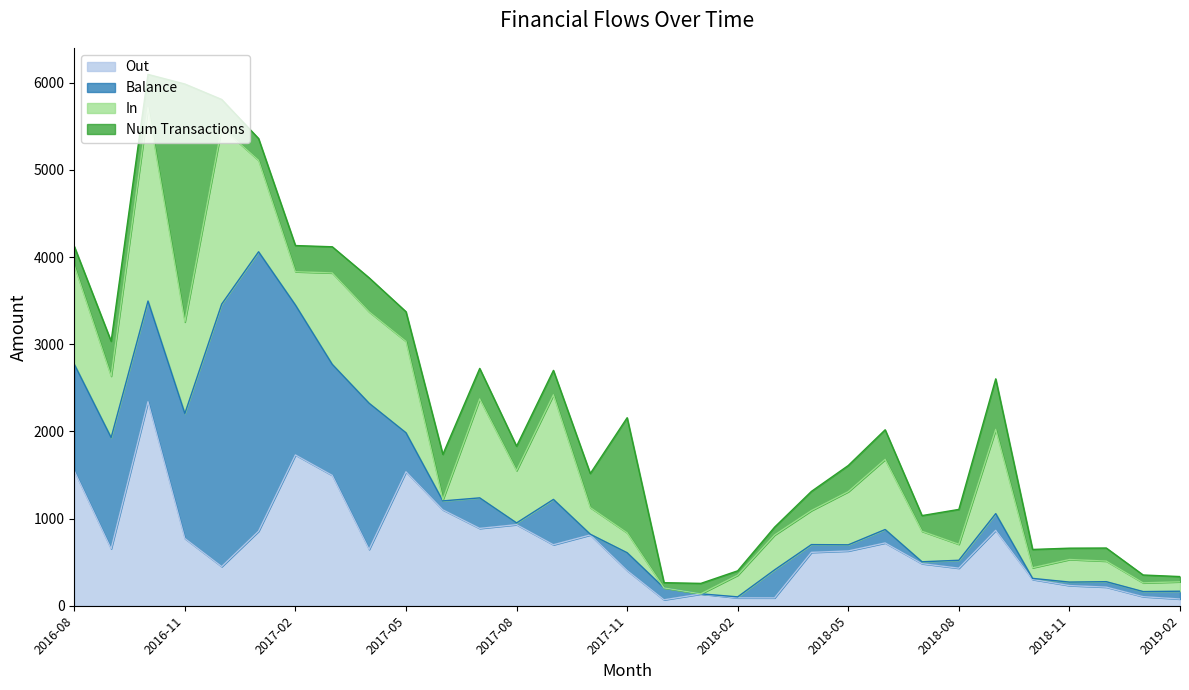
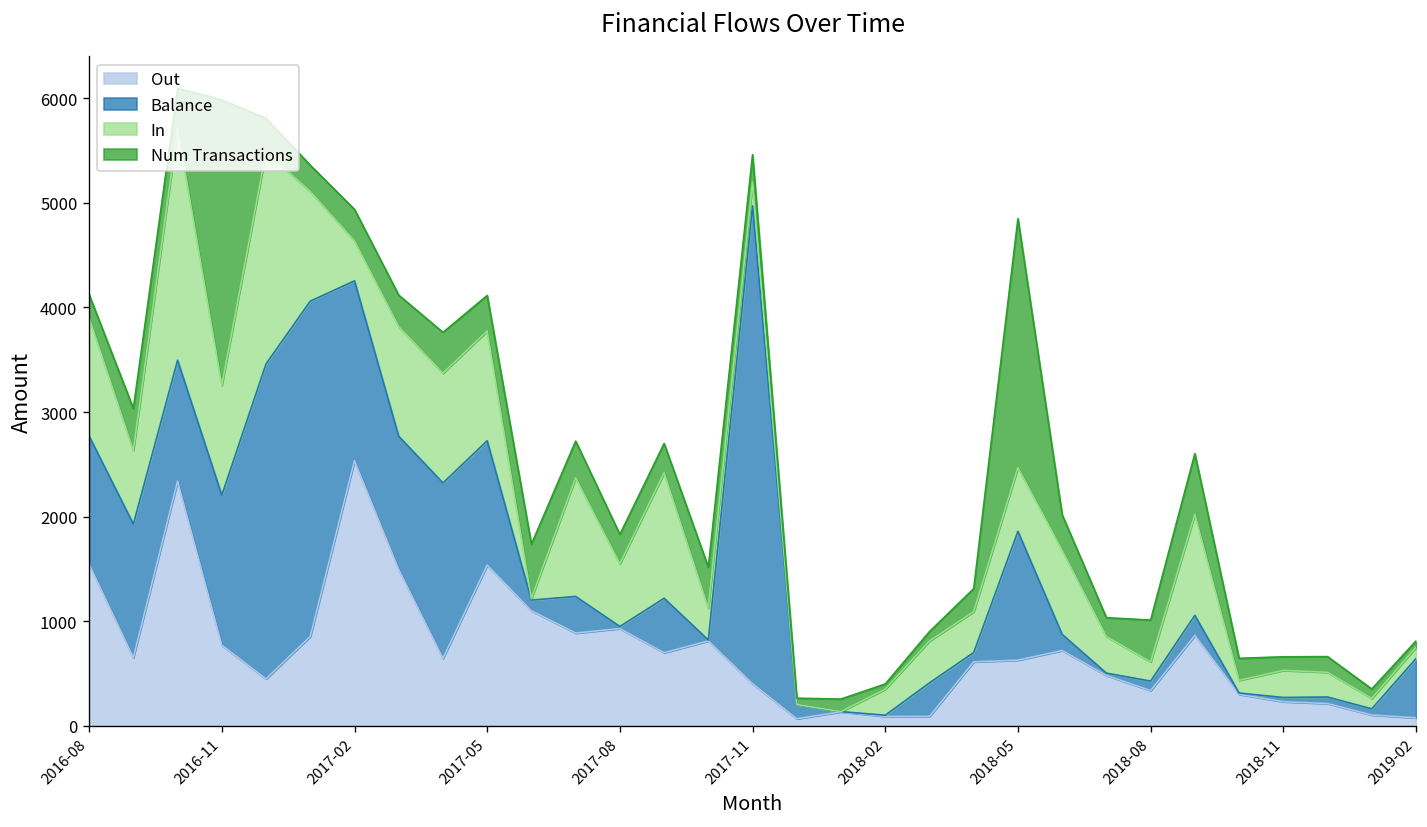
Out, 2017-02: 1700 -> 2500
Balance, 2017-05: 400 -> 1200
Balance, 2017-11: 200 -> 4600
Num Transactions, 2017-11: 1300 -> 300
Balance, 2018-05: 100 -> 1200
Num Transactions, 2018-05: 300 -> 2400
Out, 2018-08: 400 -> 300
Balance, 2019-02: 100 -> 600
